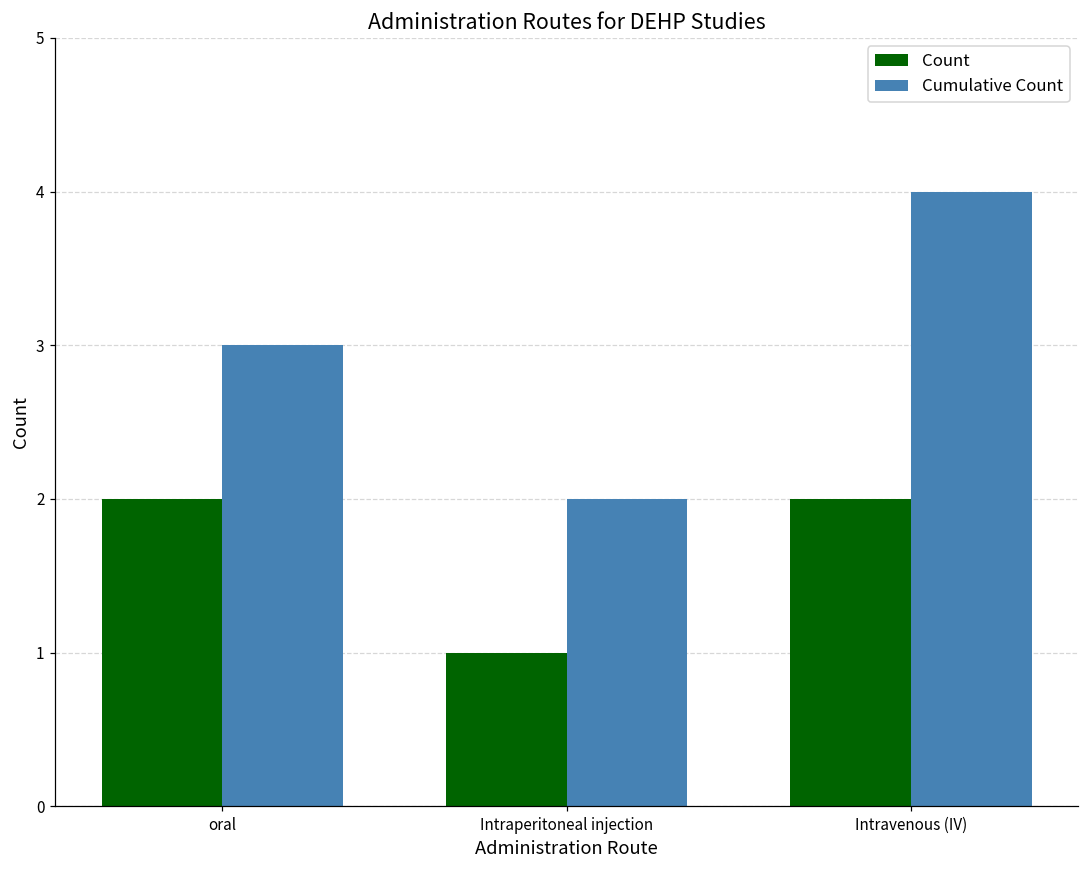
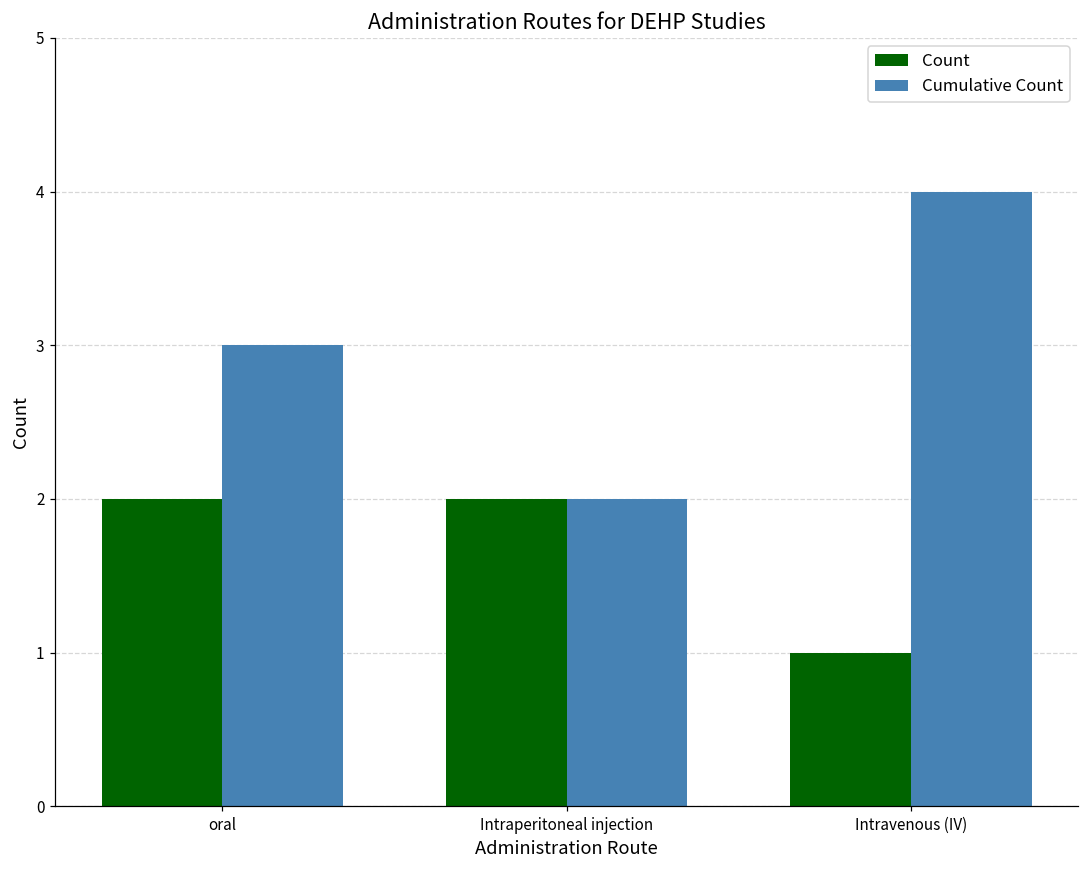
Count, Intraperitoneal injection: 1 -> 2
Count, Intravenous (IV): 2 -> 1
